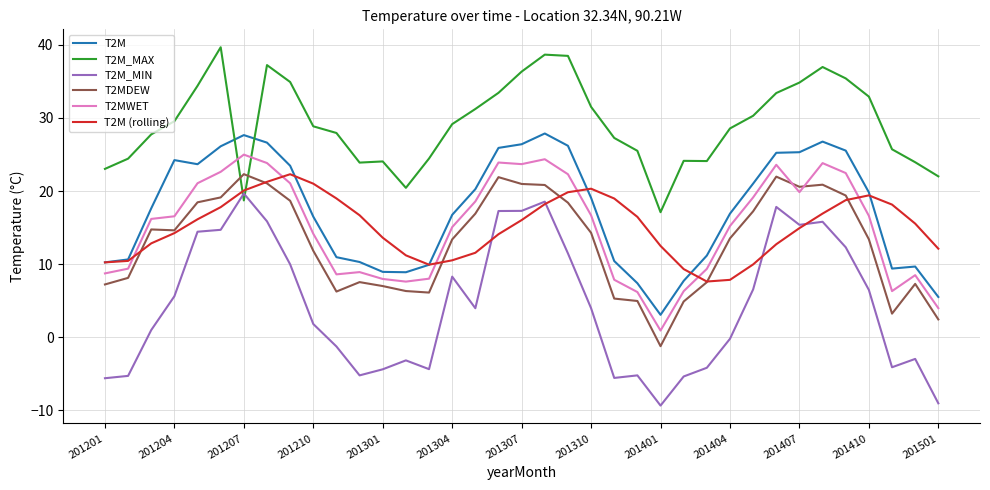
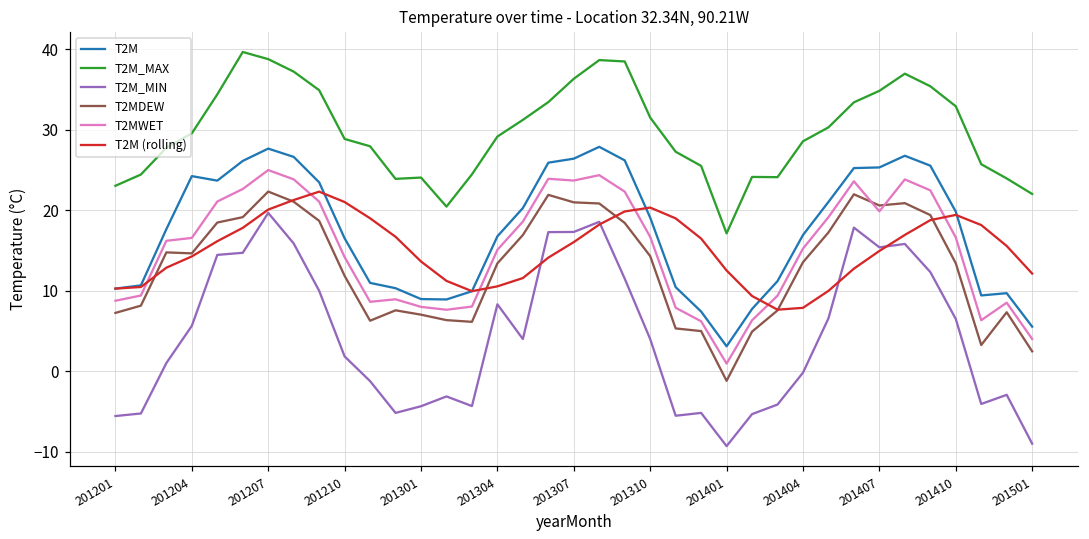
T2M_MAX, 201207: 19 -> 39
